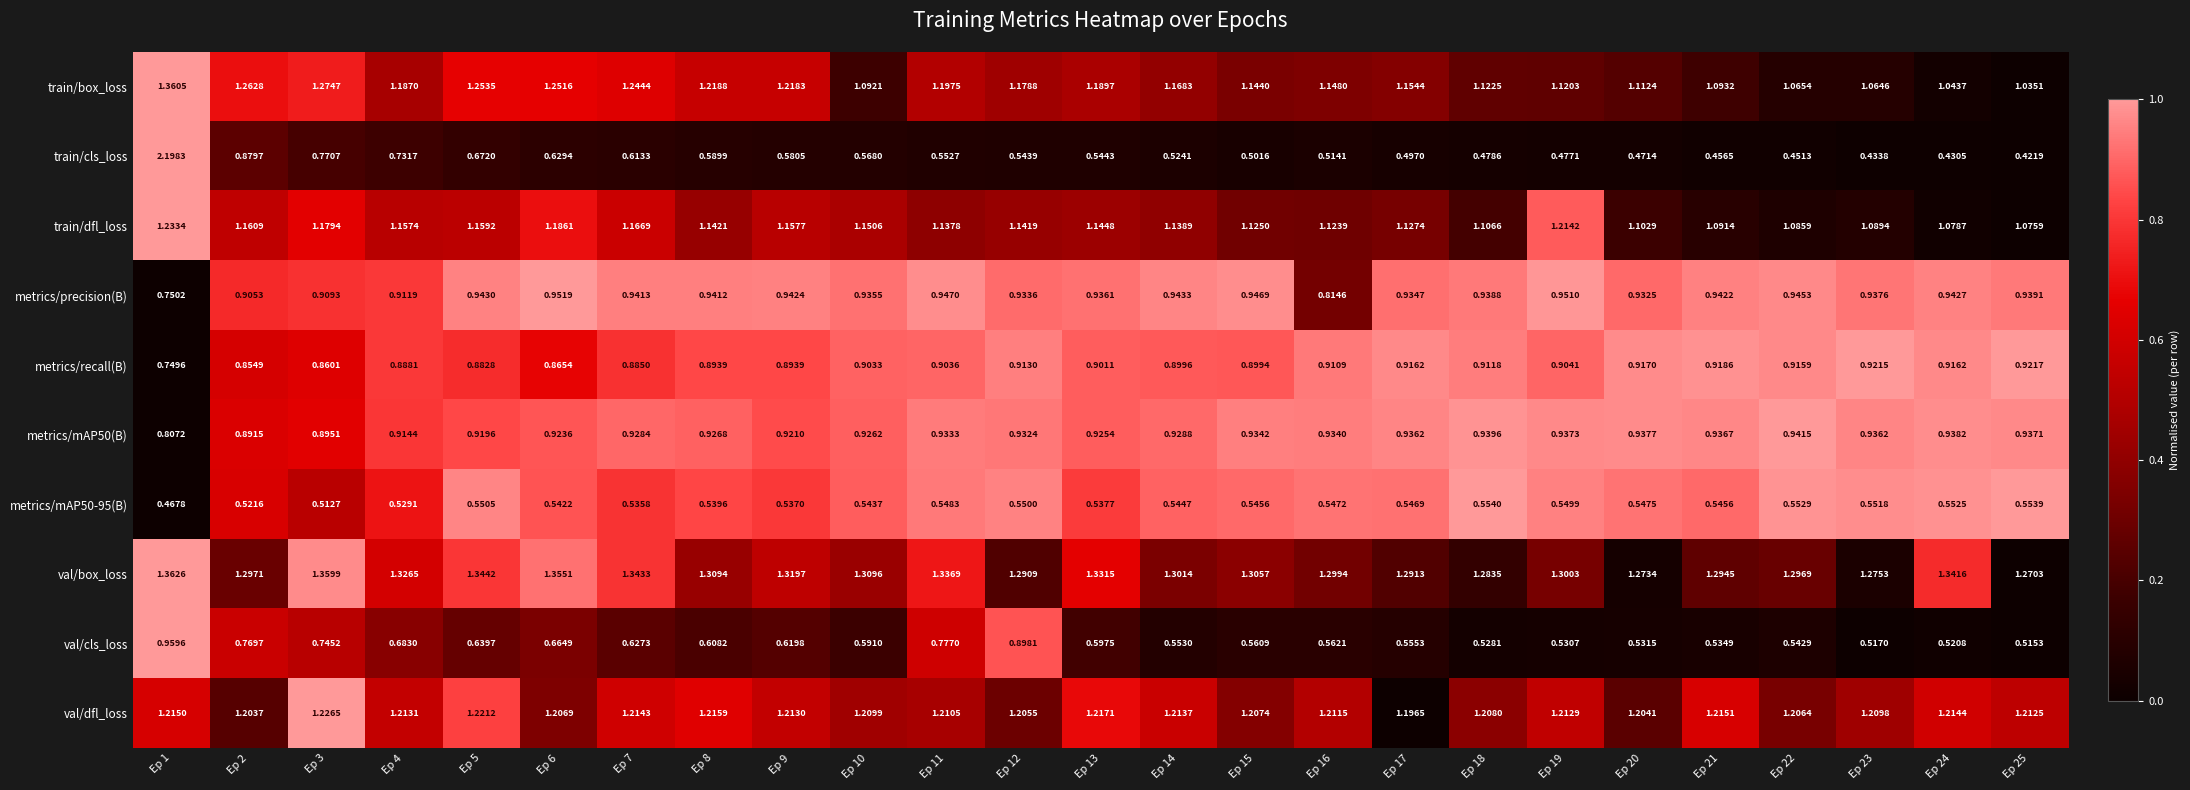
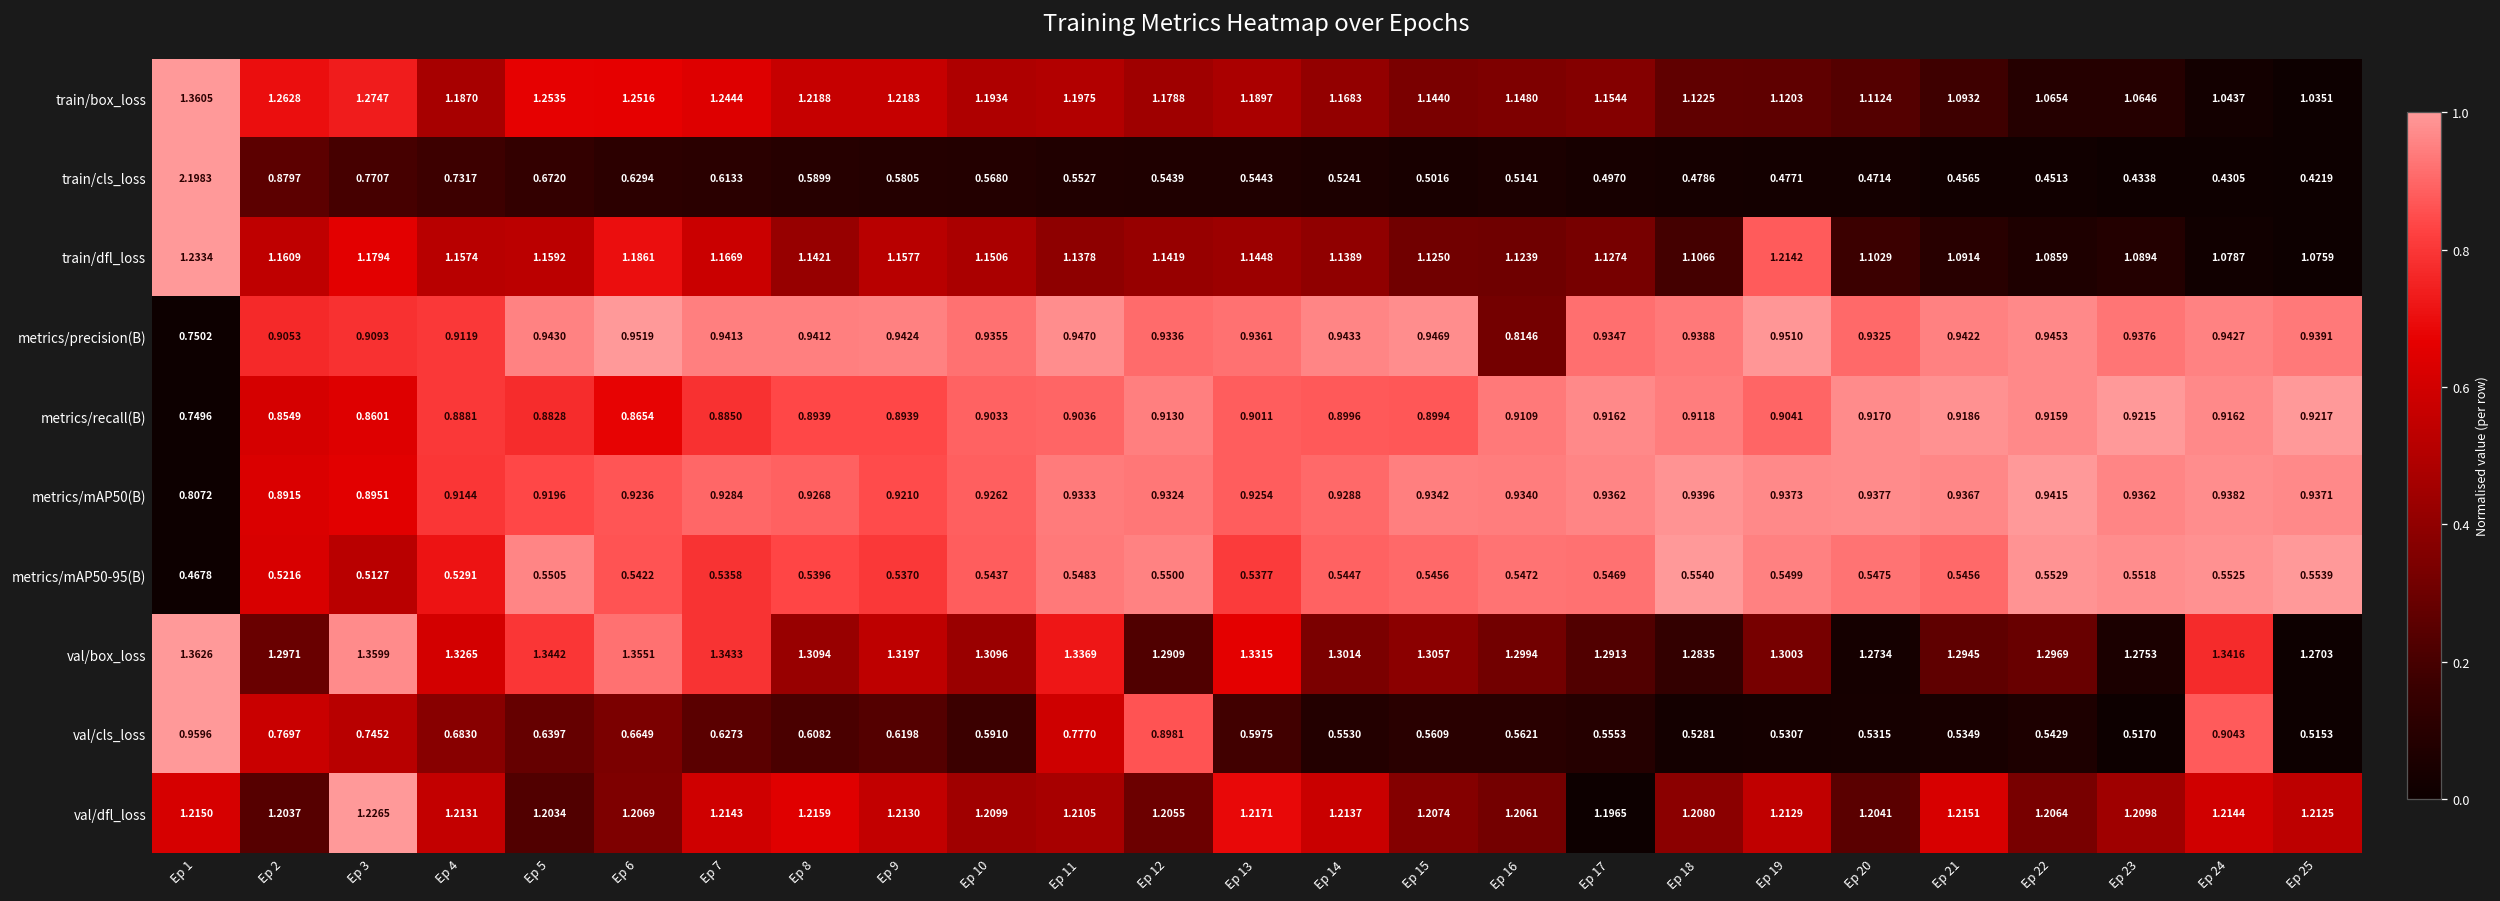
train/box_loss, Ep 10: 1.0921 -> 1.1934
val/cls_loss, Ep 24: 0.5208 -> 0.9043
val/dfl_loss, Ep 5: 1.2212 -> 1.2034
val/dfl_loss, Ep 16: 1.2115 -> 1.2061
